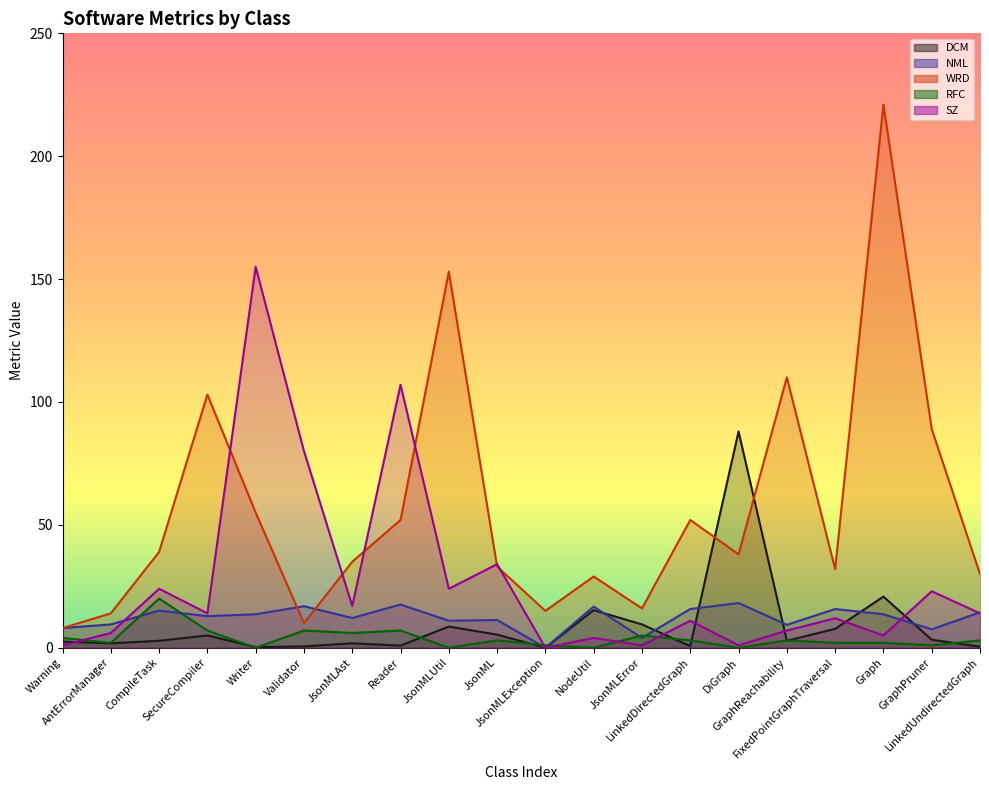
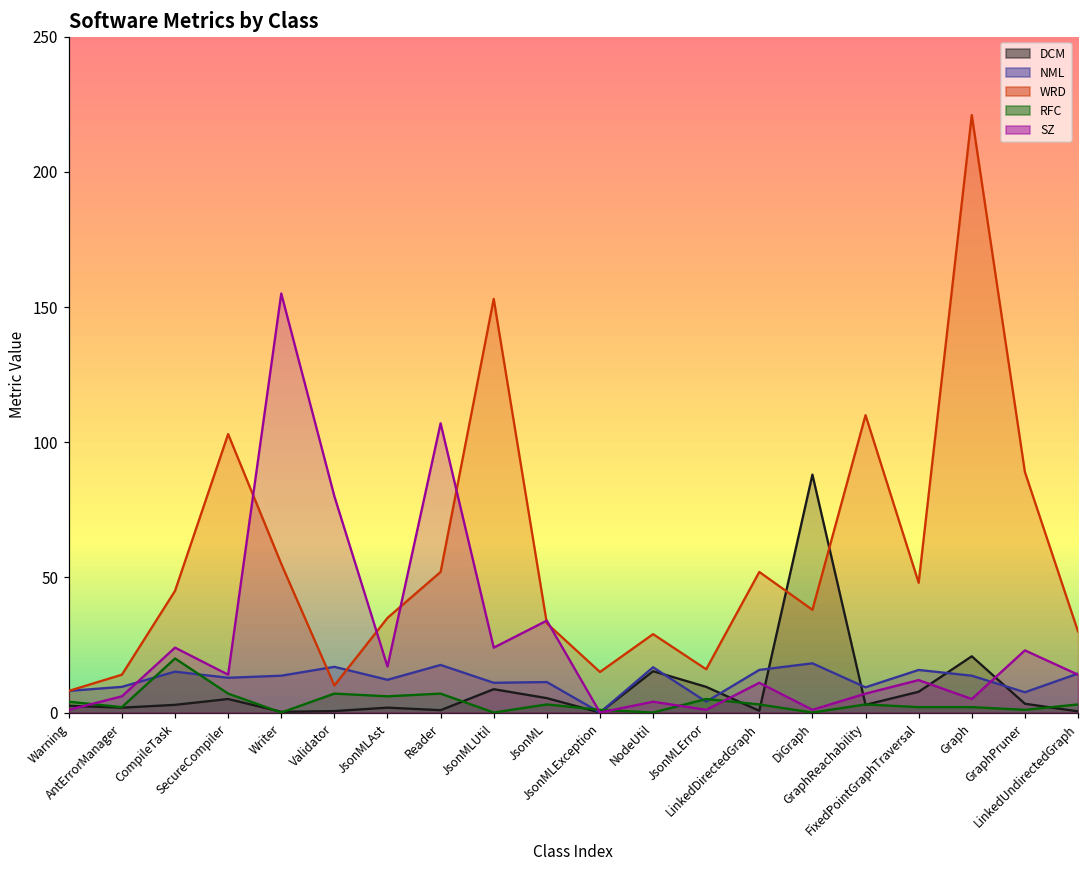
WRD, CompileTask: 39 -> 45
WRD, FixedPointGraphTraversal: 32 -> 48
